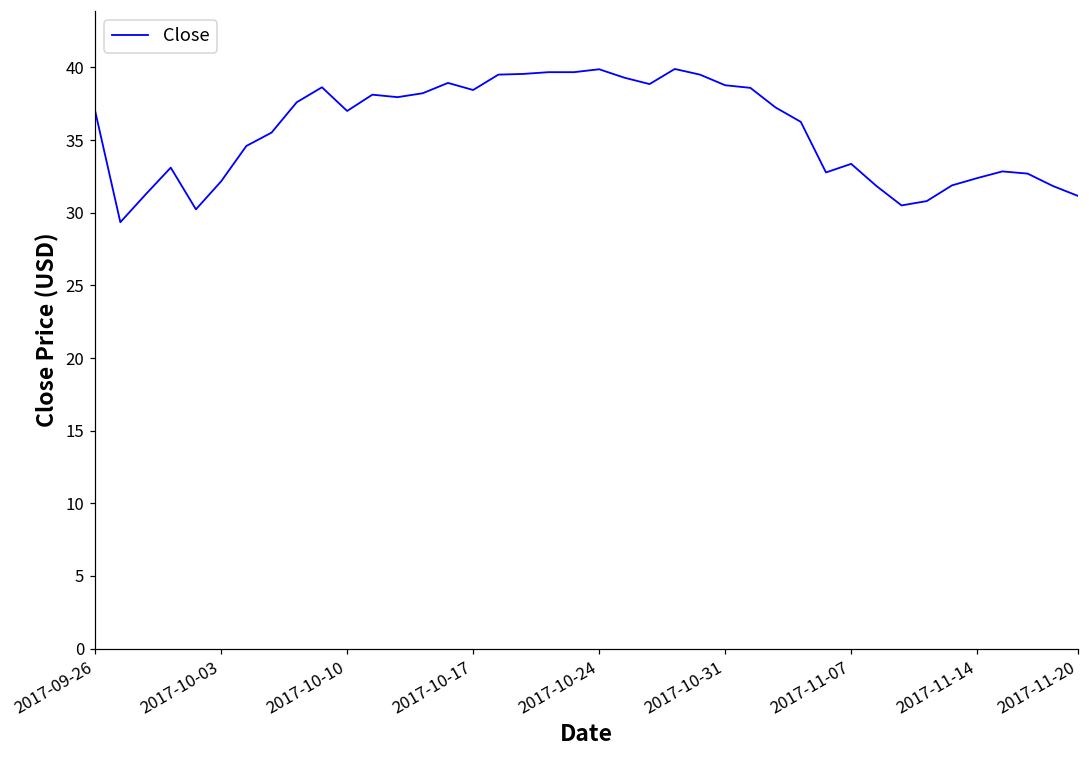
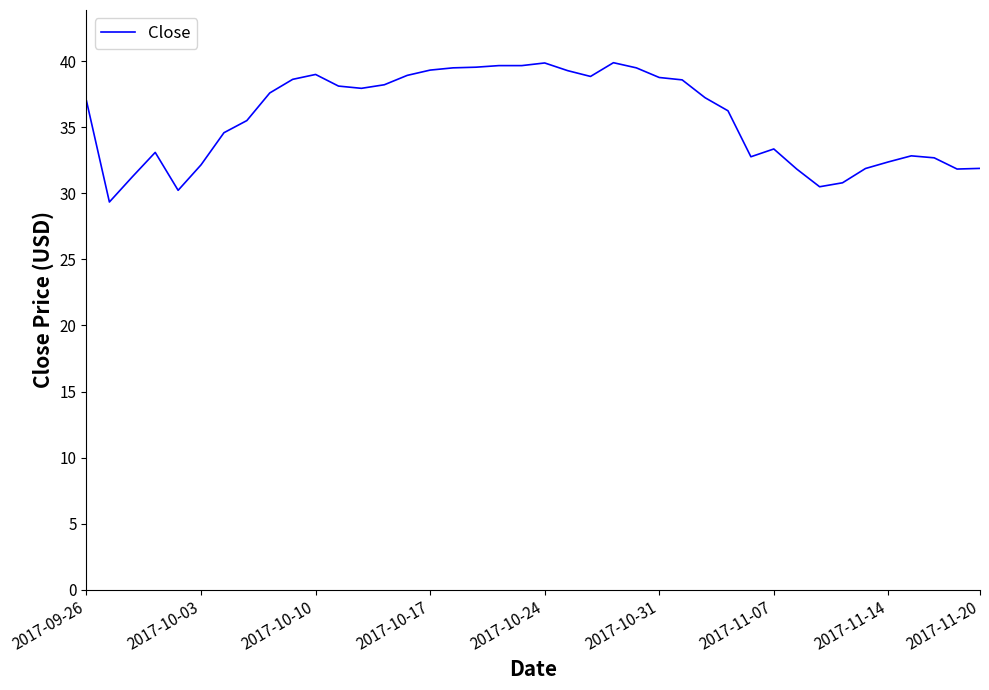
2017-10-10: 37 -> 39
2017-10-17: 38.4 -> 39.3
2017-11-20: 31.2 -> 31.9
